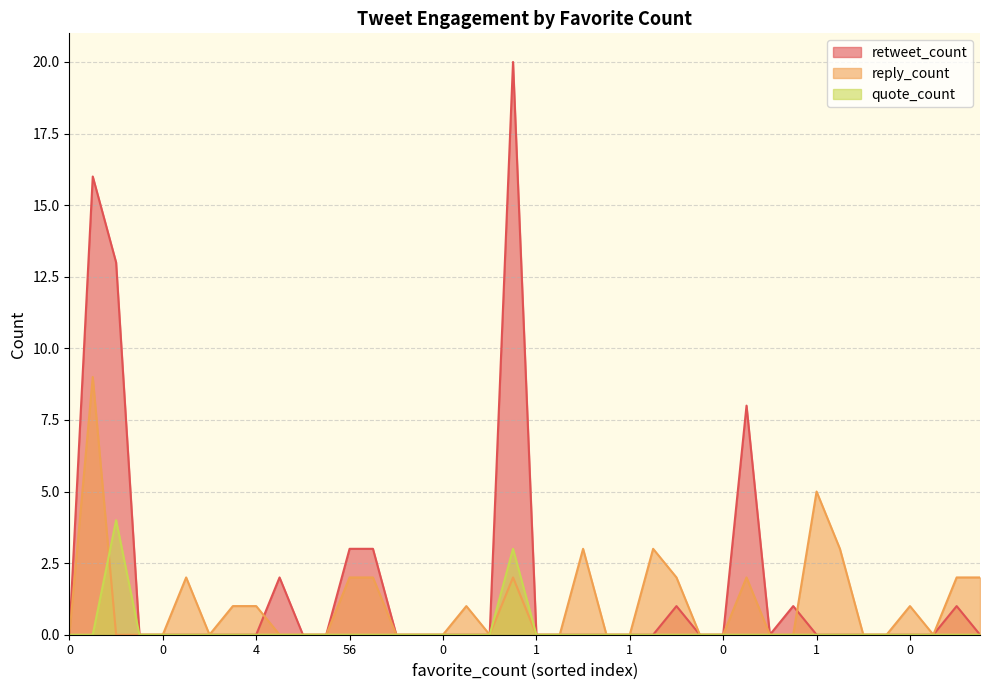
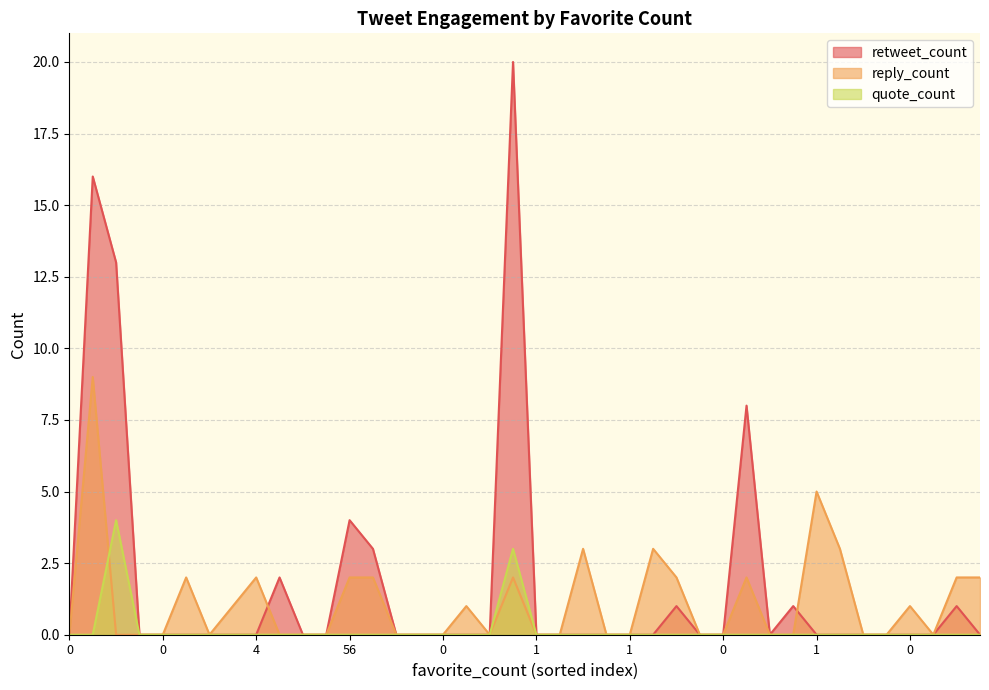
reply_count, 4: 1 -> 2
retweet_count, 56: 3 -> 4
